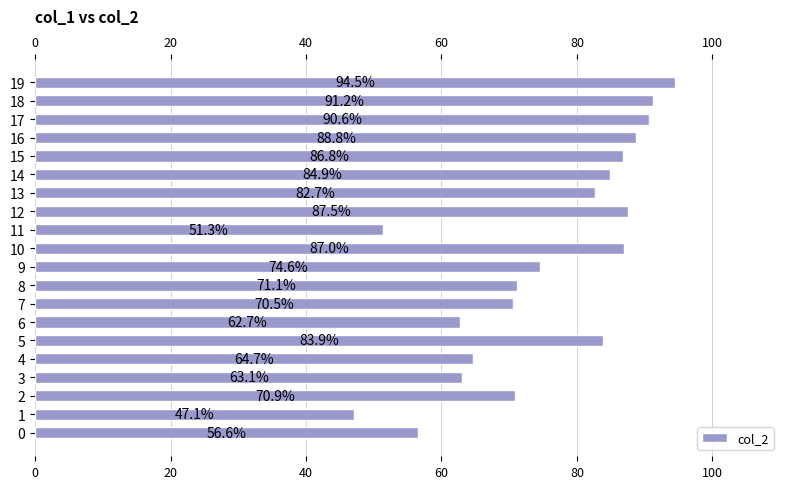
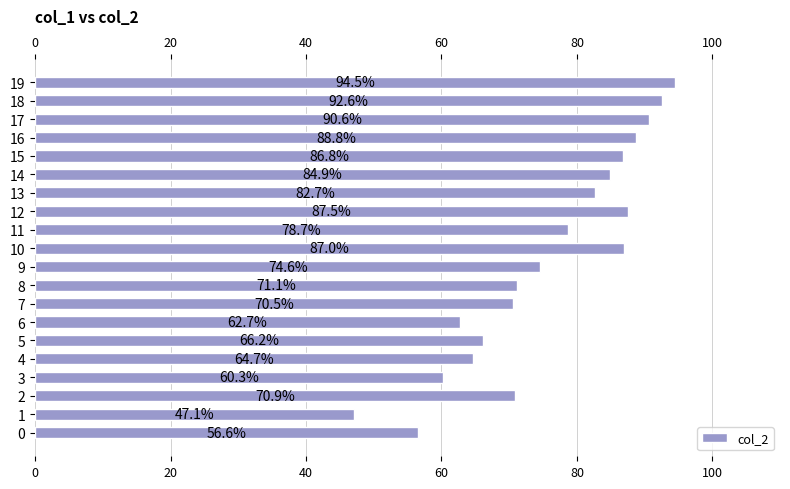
18: 91.2% -> 92.6%
11: 51.3% -> 78.7%
5: 83.9% -> 66.2%
3: 63.1% -> 60.3%
